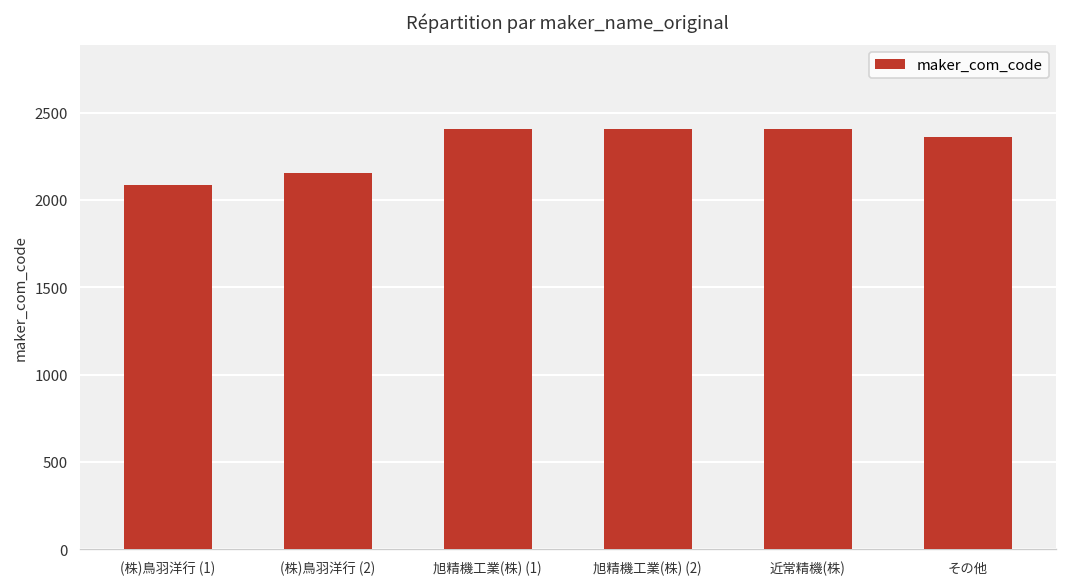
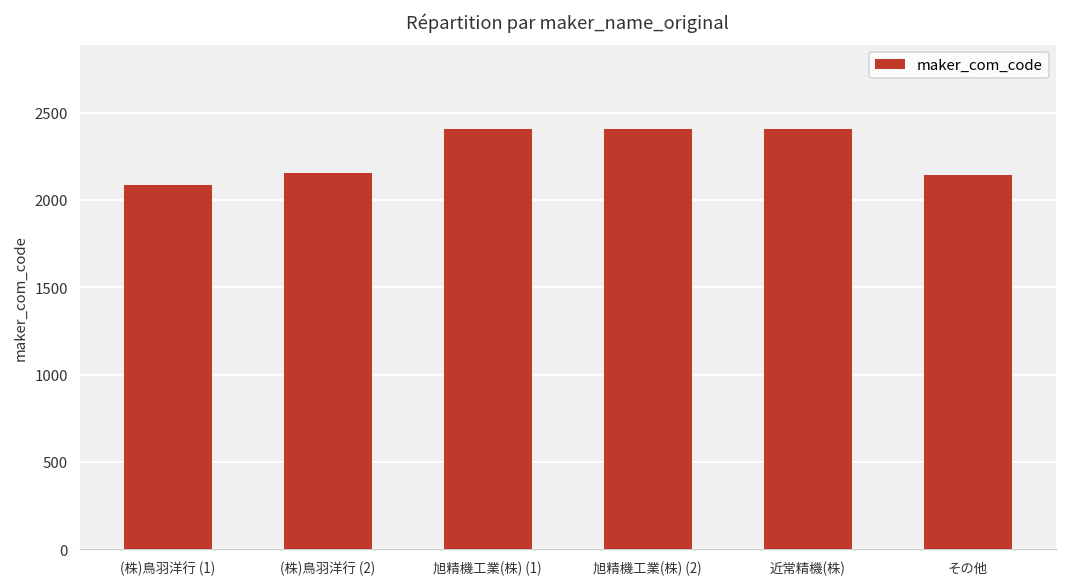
その他: 2360 -> 2140
